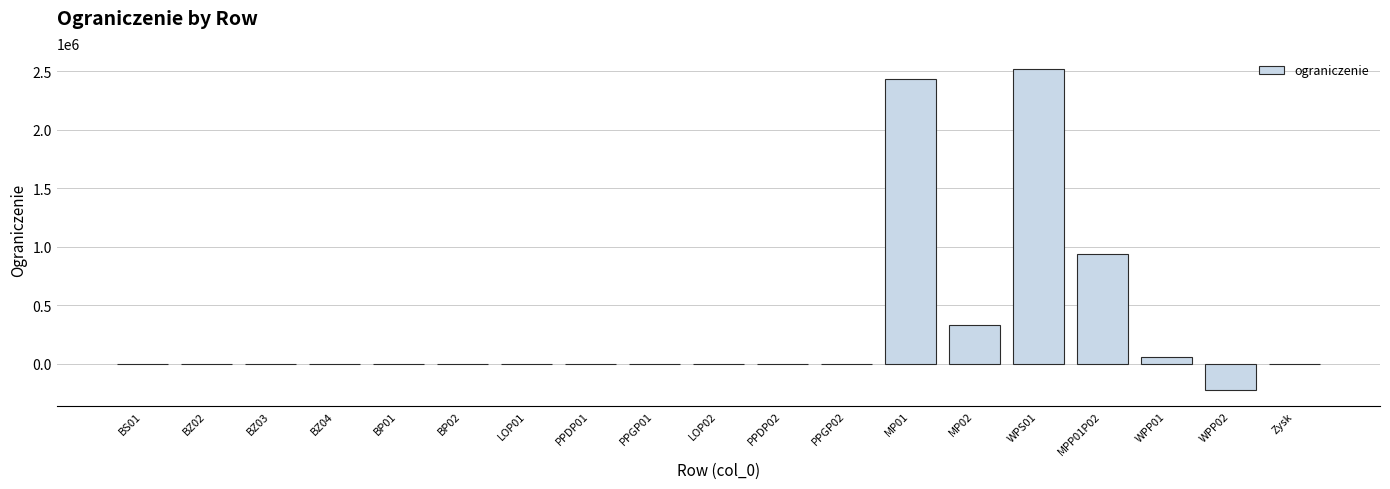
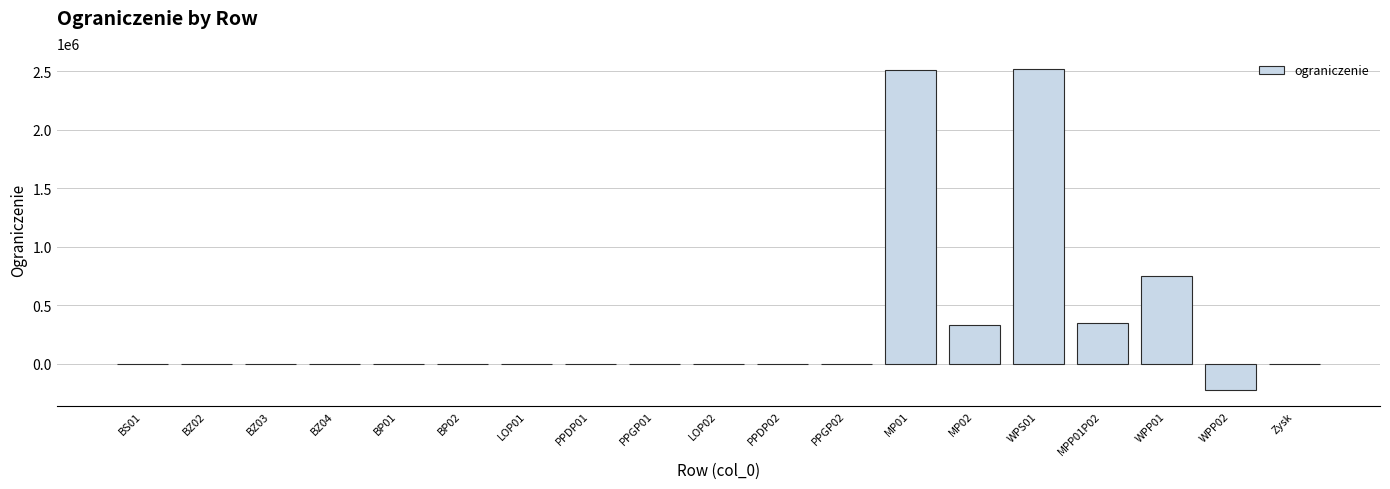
MP01: 2440000 -> 2510000
MPP01P02: 940000 -> 350000
WPP01: 60000 -> 750000
